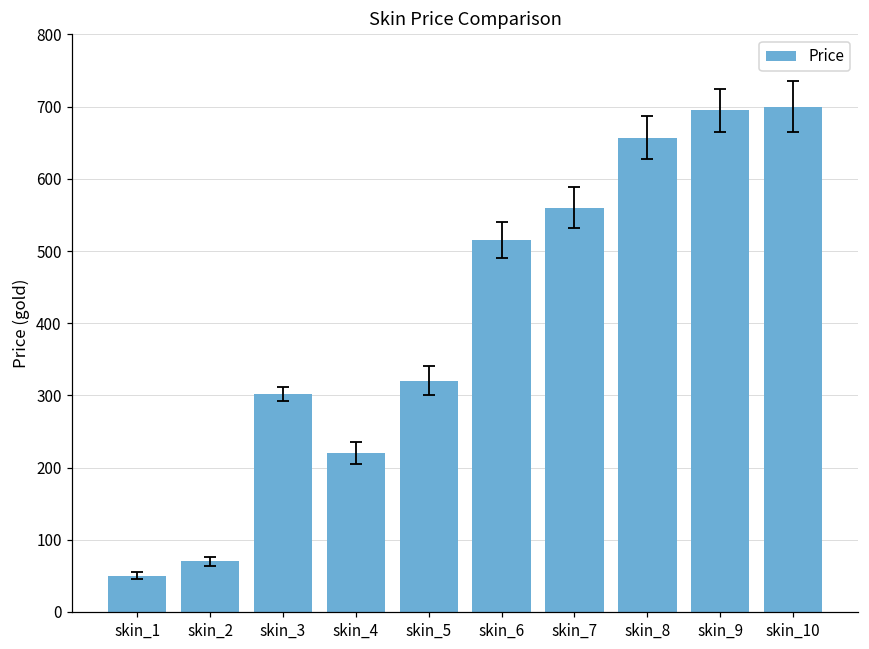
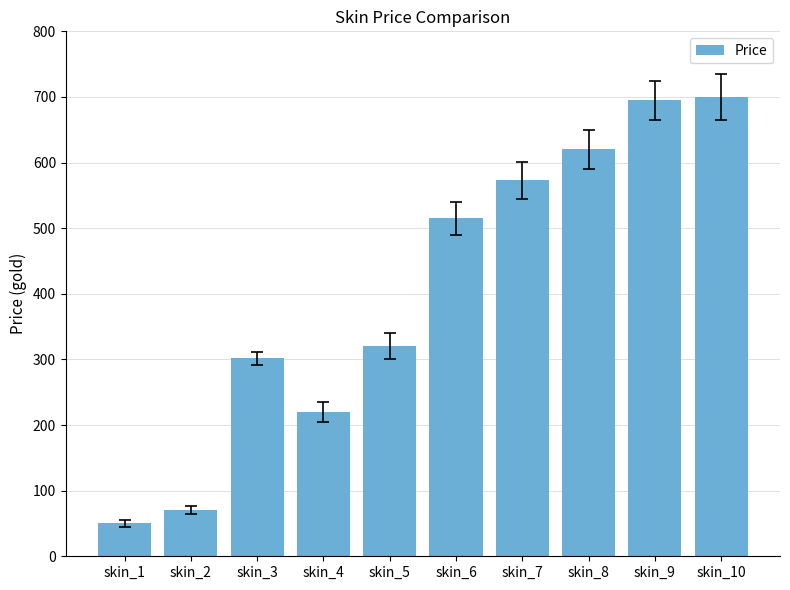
Price, skin_7: 560 -> 570
Price, skin_8: 660 -> 620
